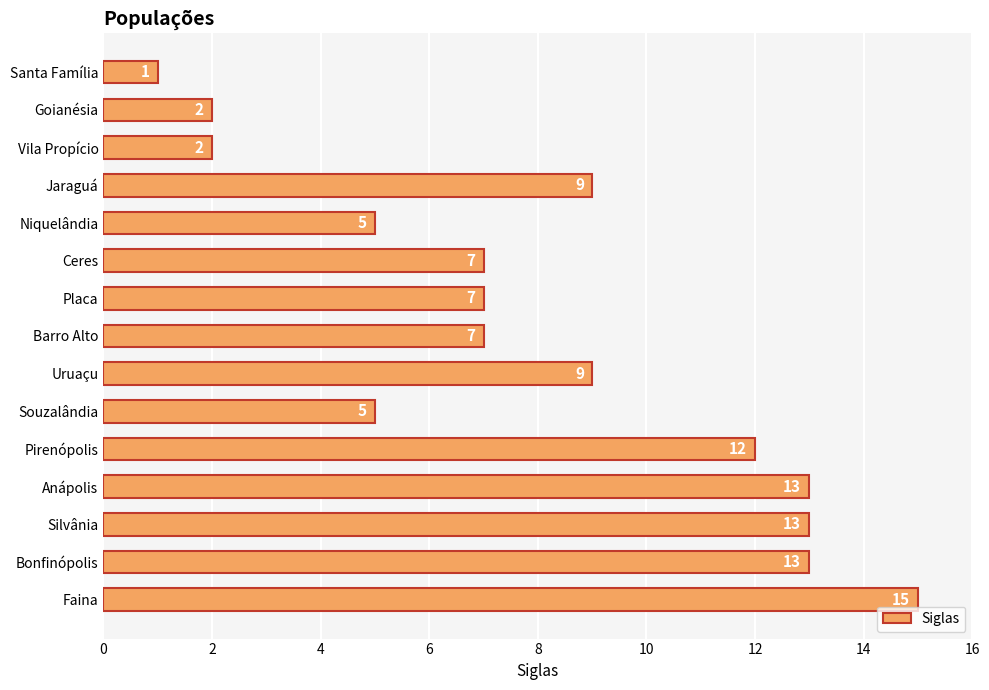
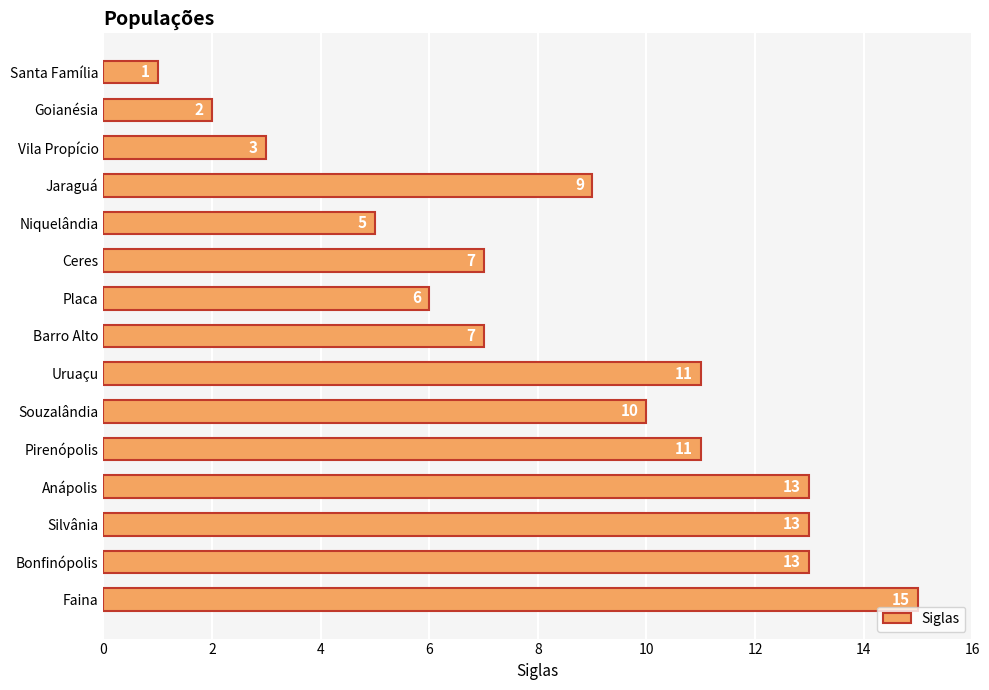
Vila Propício: 2 -> 3
Placa: 7 -> 6
Uruaçu: 9 -> 11
Souzalândia: 5 -> 10
Pirenópolis: 12 -> 11
